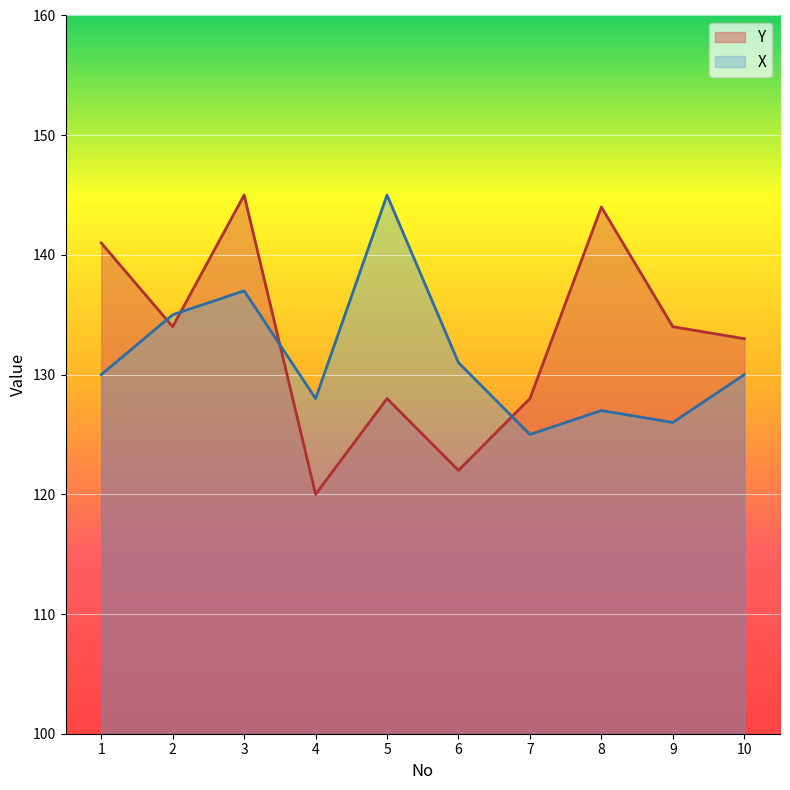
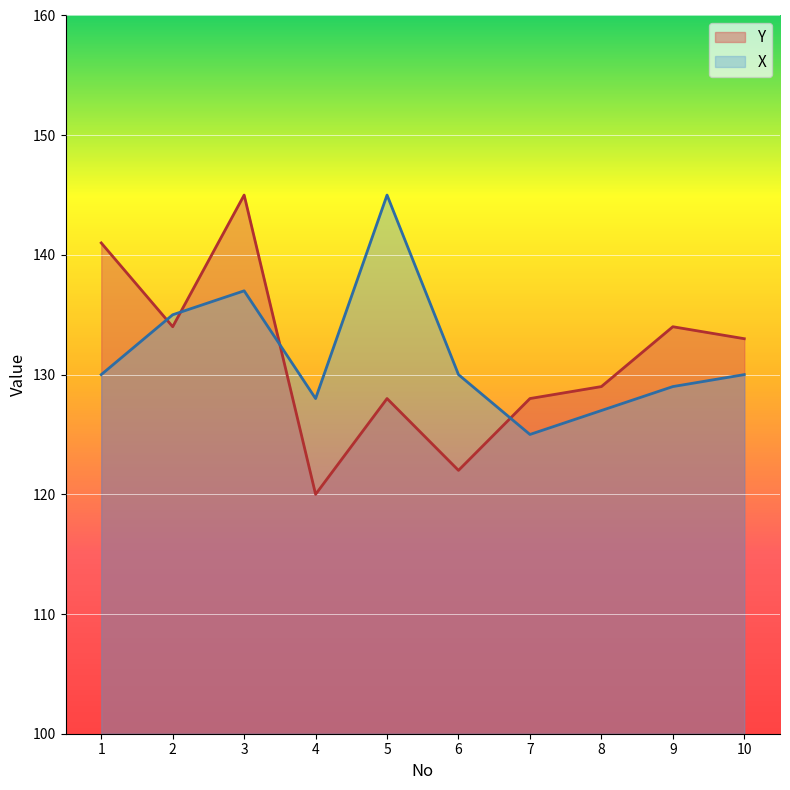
X, 6: 131 -> 130
Y, 8: 144 -> 129
X, 9: 126 -> 129
